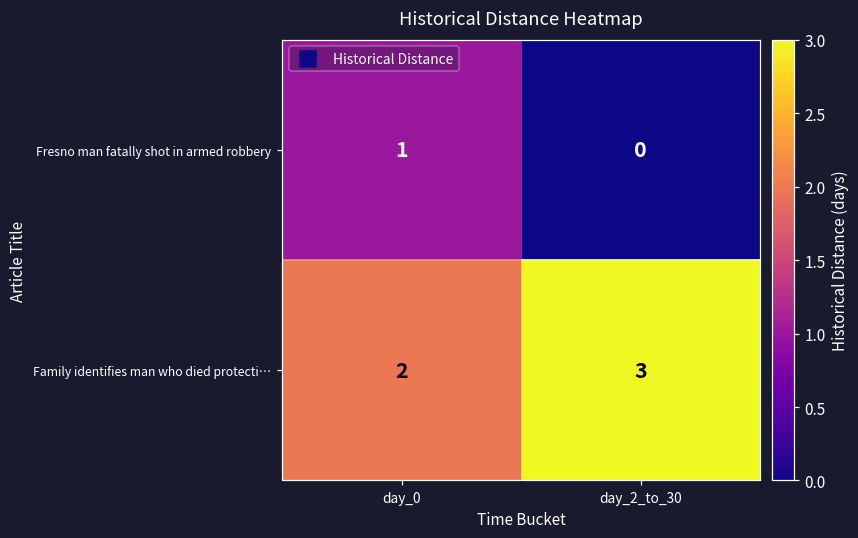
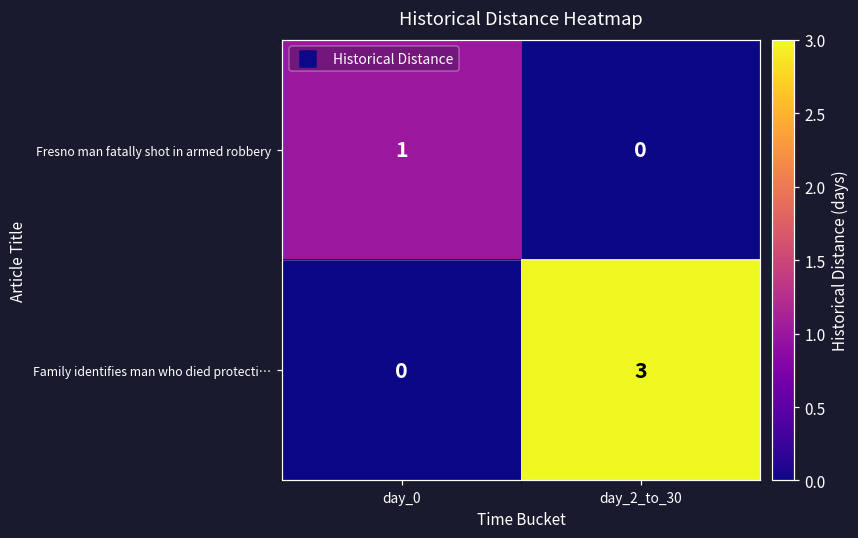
Family identifies man who died protecti…, day_0: 2 -> 0
